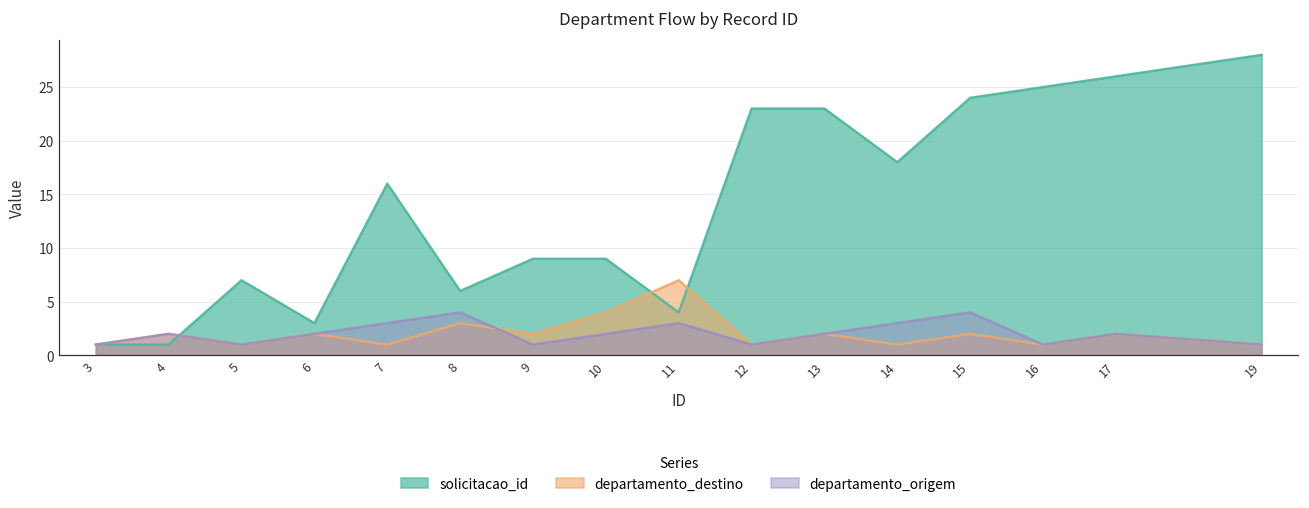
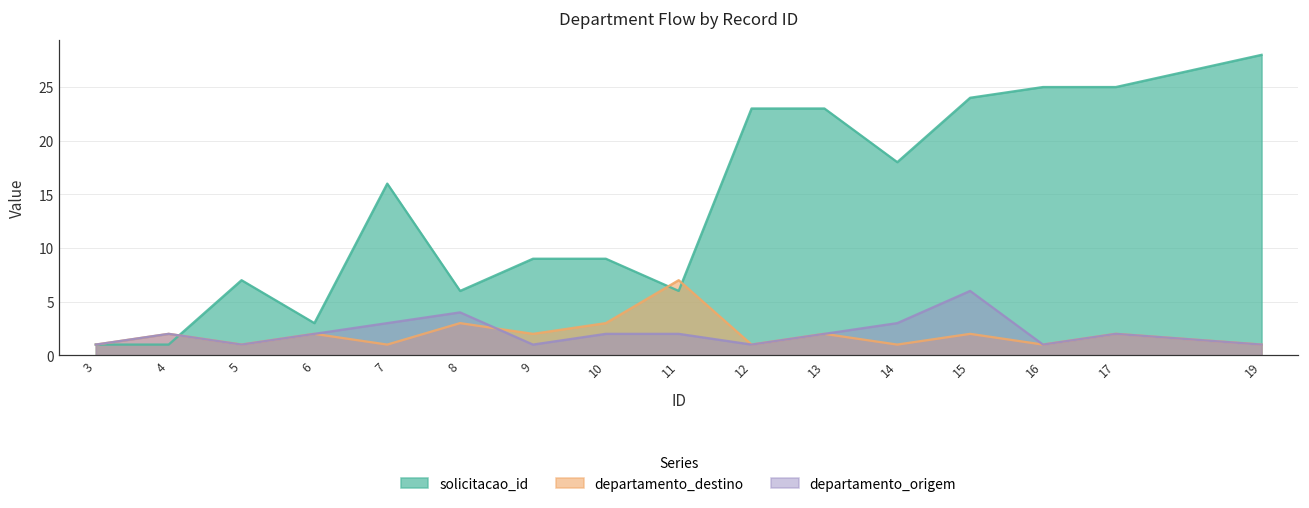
departamento_destino, 10: 4 -> 3
solicitacao_id, 11: 4 -> 6
departamento_origem, 11: 3 -> 2
departamento_origem, 15: 4 -> 6
solicitacao_id, 17: 26 -> 25
